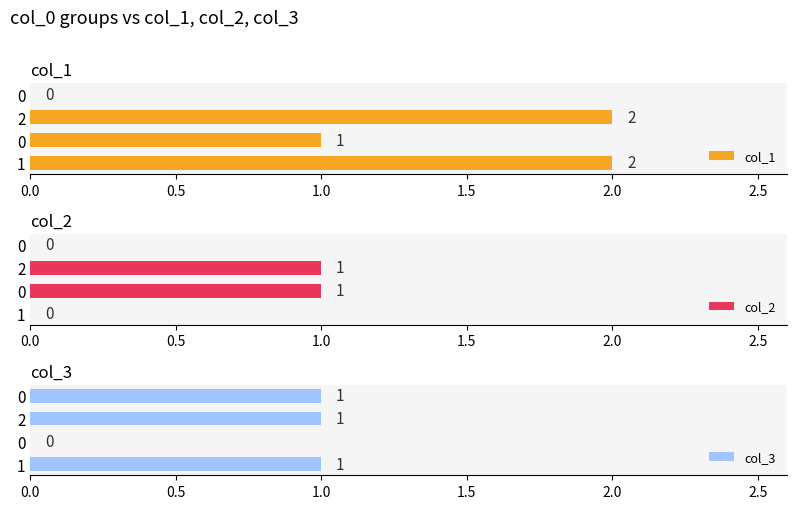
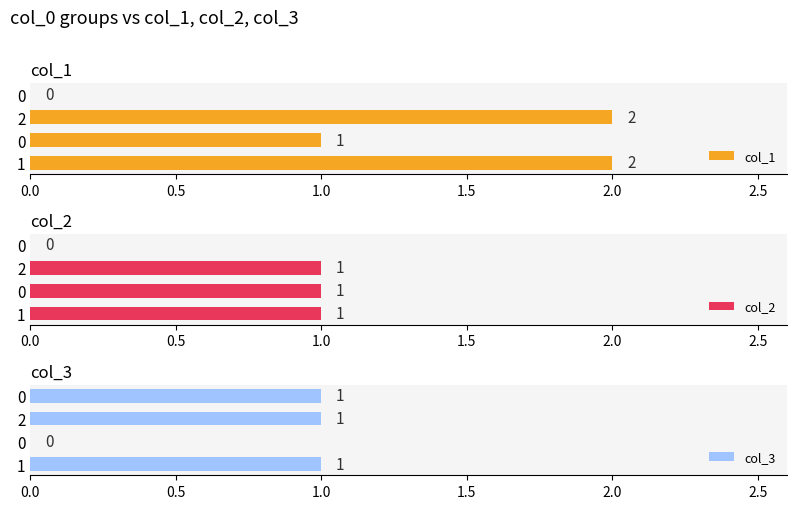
col_2, 1: 0 -> 1
